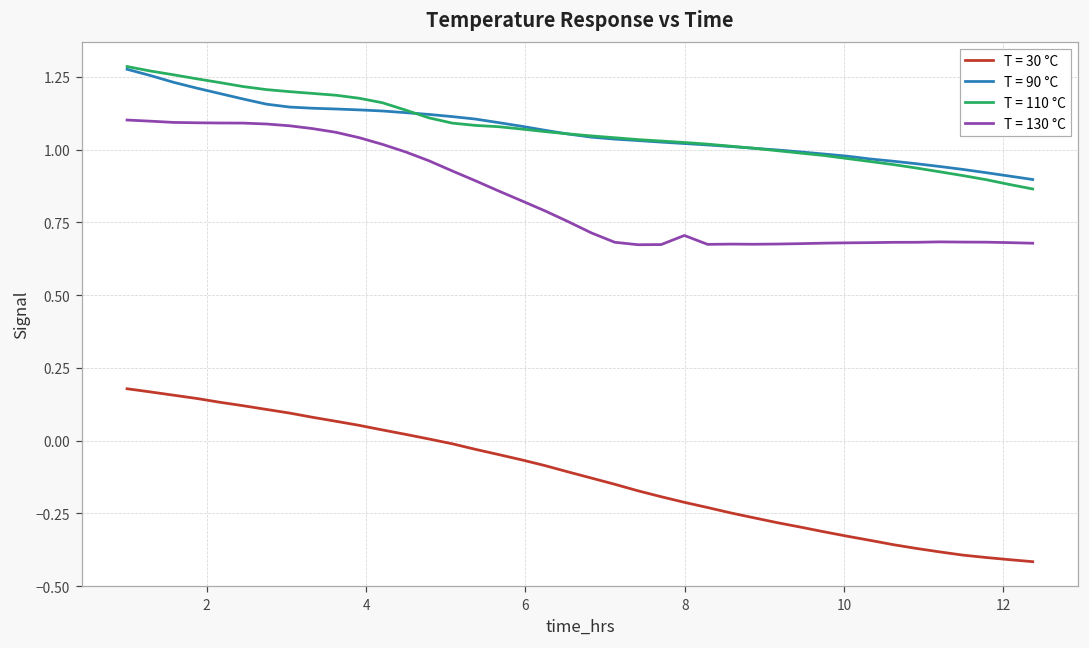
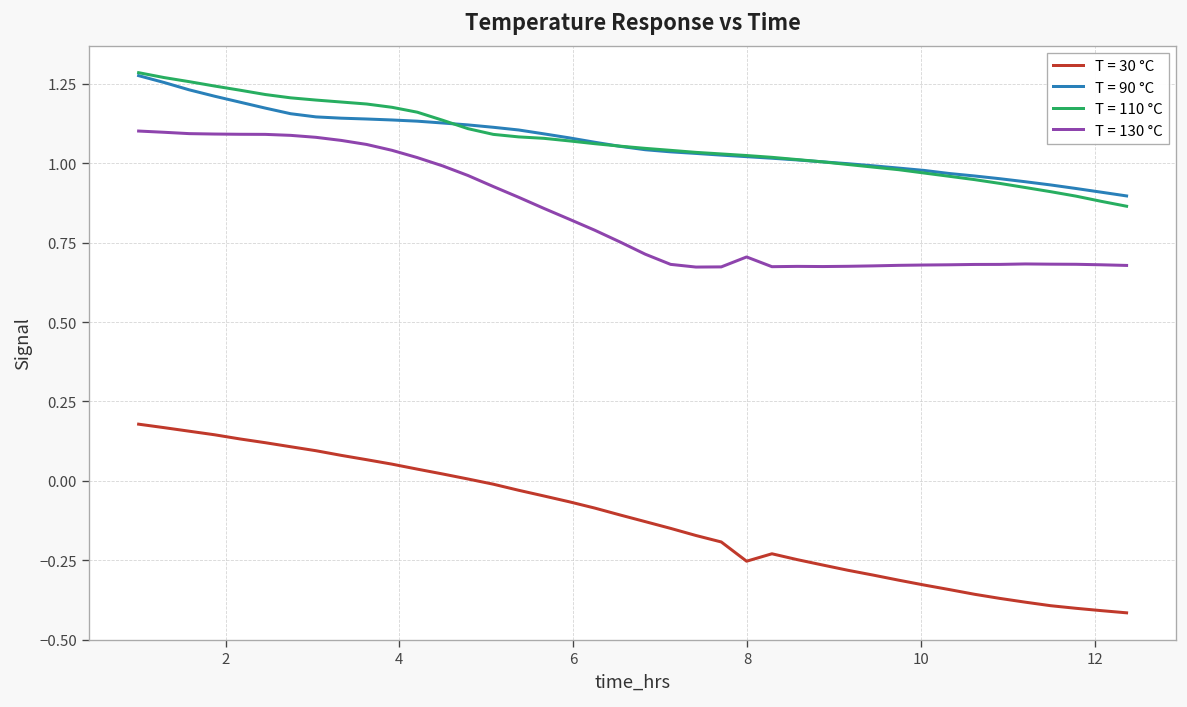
T = 30 °C, 8: -0.21 -> -0.25
